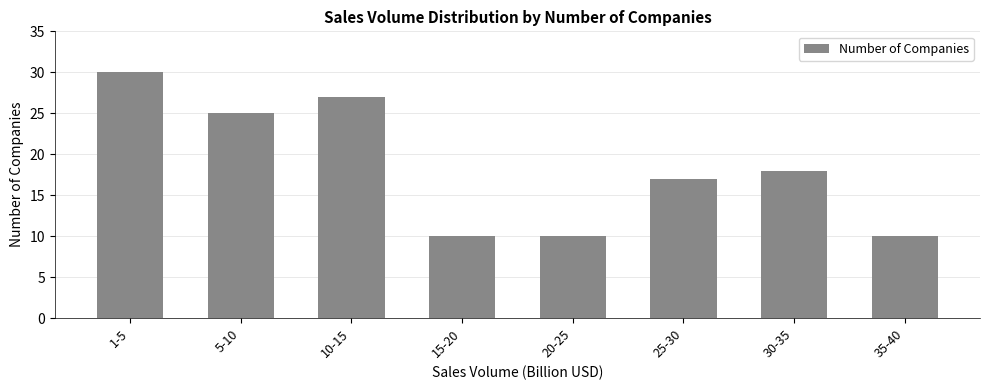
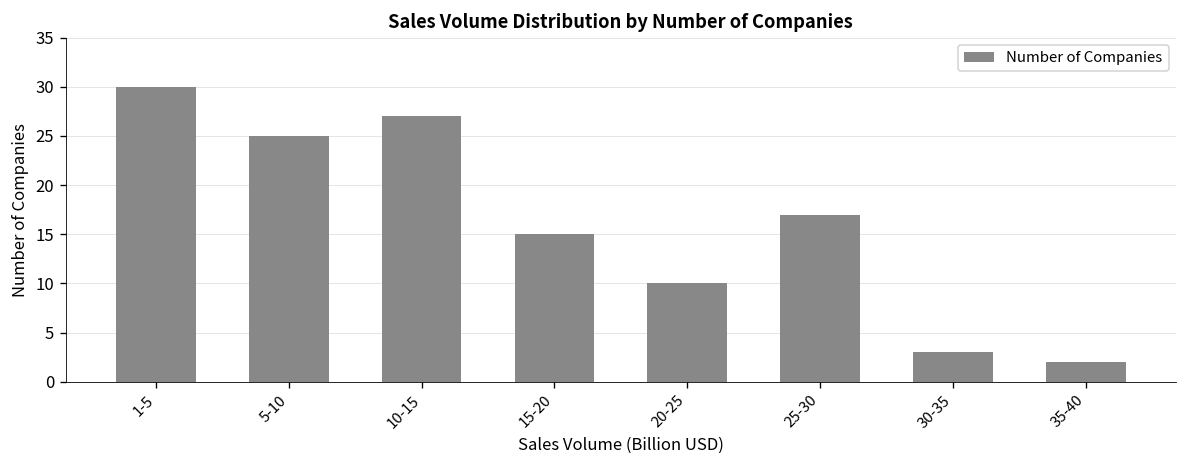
15-20: 10 -> 15
30-35: 18 -> 3
35-40: 10 -> 2
